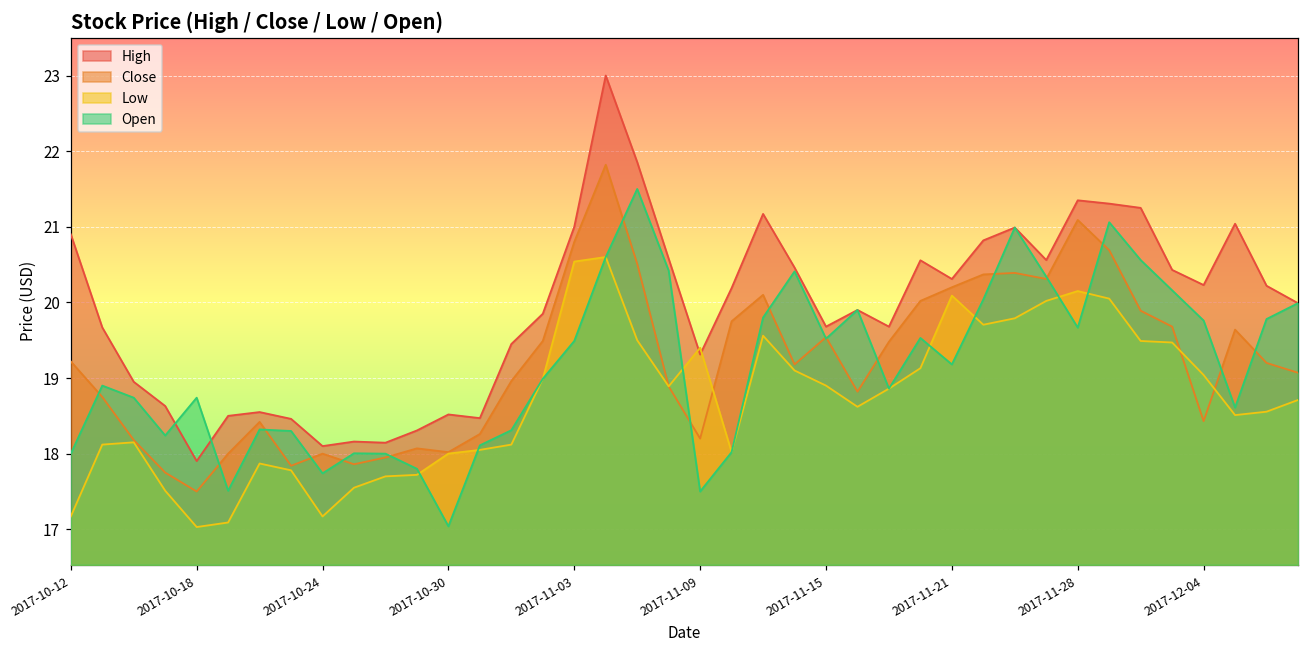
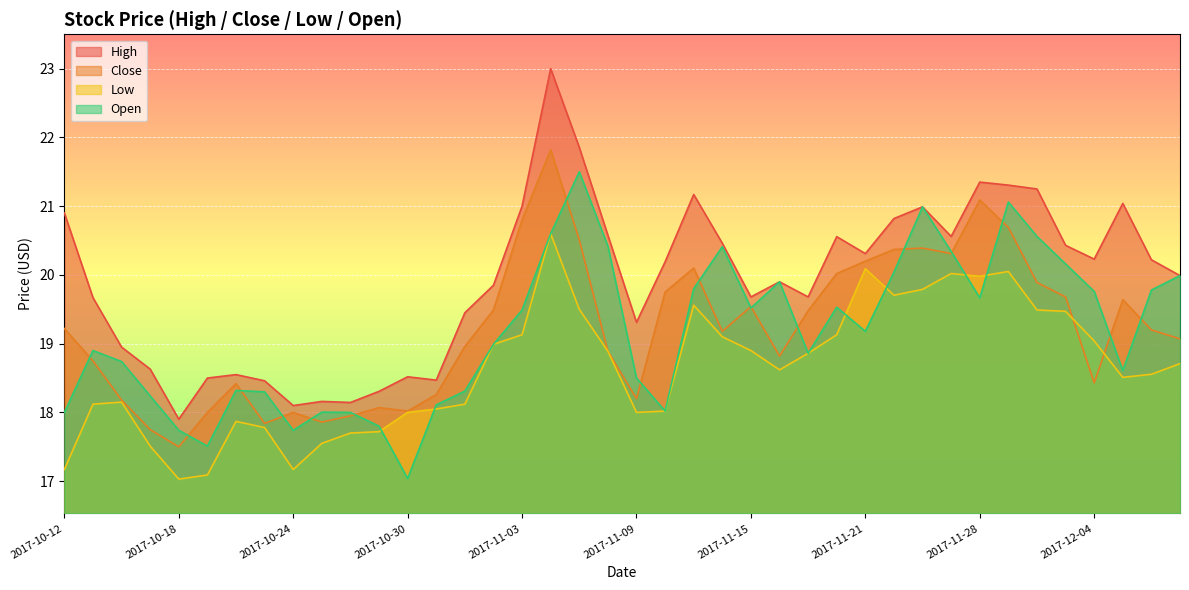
Open, 2017-10-18: 18.7 -> 17.7
Low, 2017-11-03: 20.5 -> 19.1
Low, 2017-11-09: 19.4 -> 18.0
Open, 2017-11-09: 17.5 -> 18.5
Low, 2017-11-28: 20.2 -> 20.0
